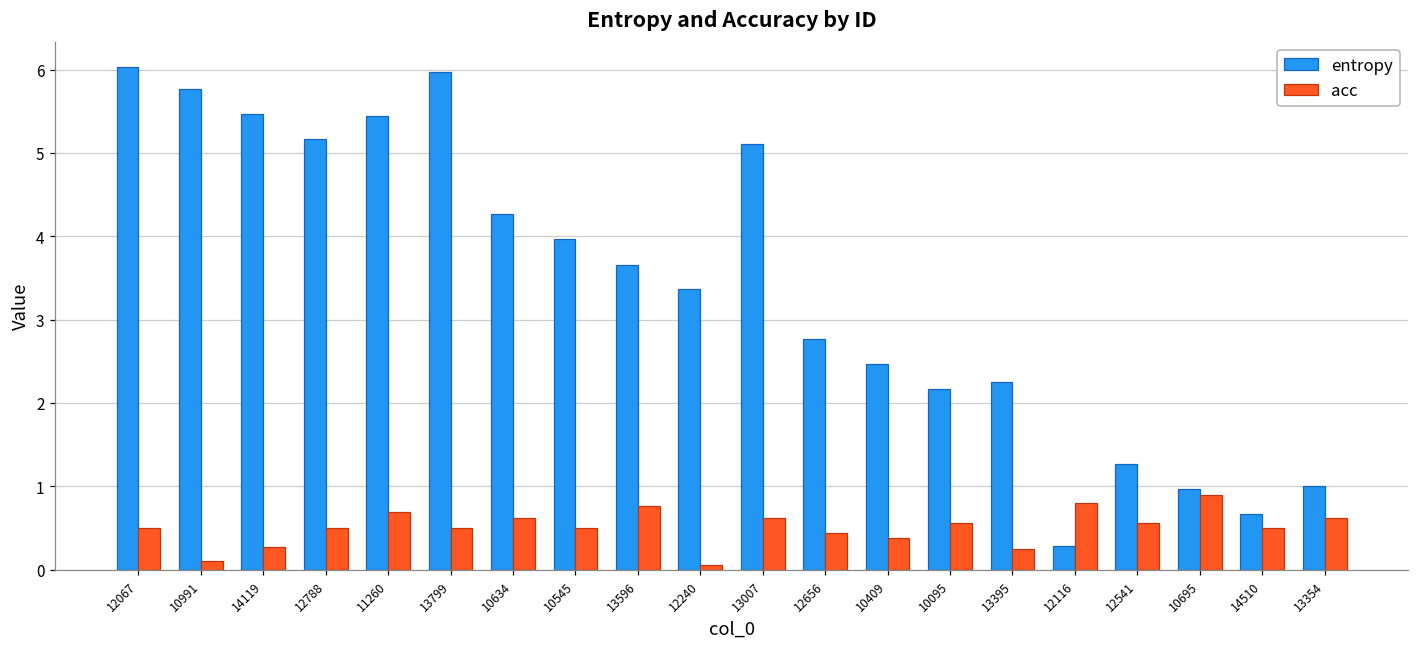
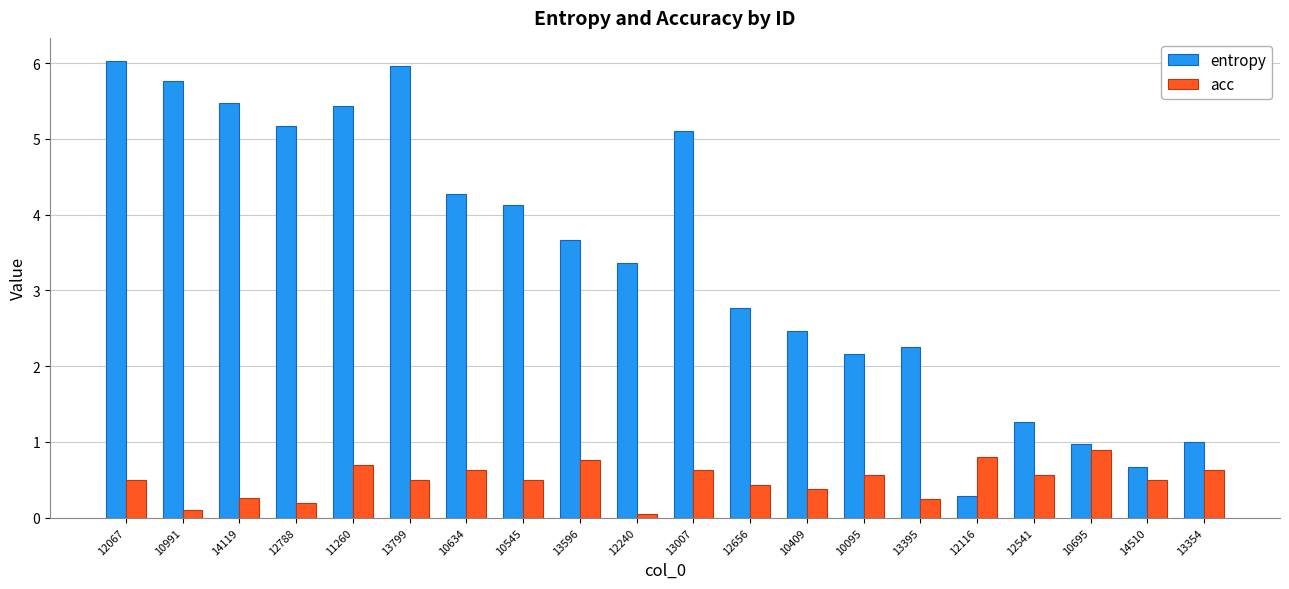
acc, 12788: 0.5 -> 0.2
entropy, 10545: 4.0 -> 4.1
